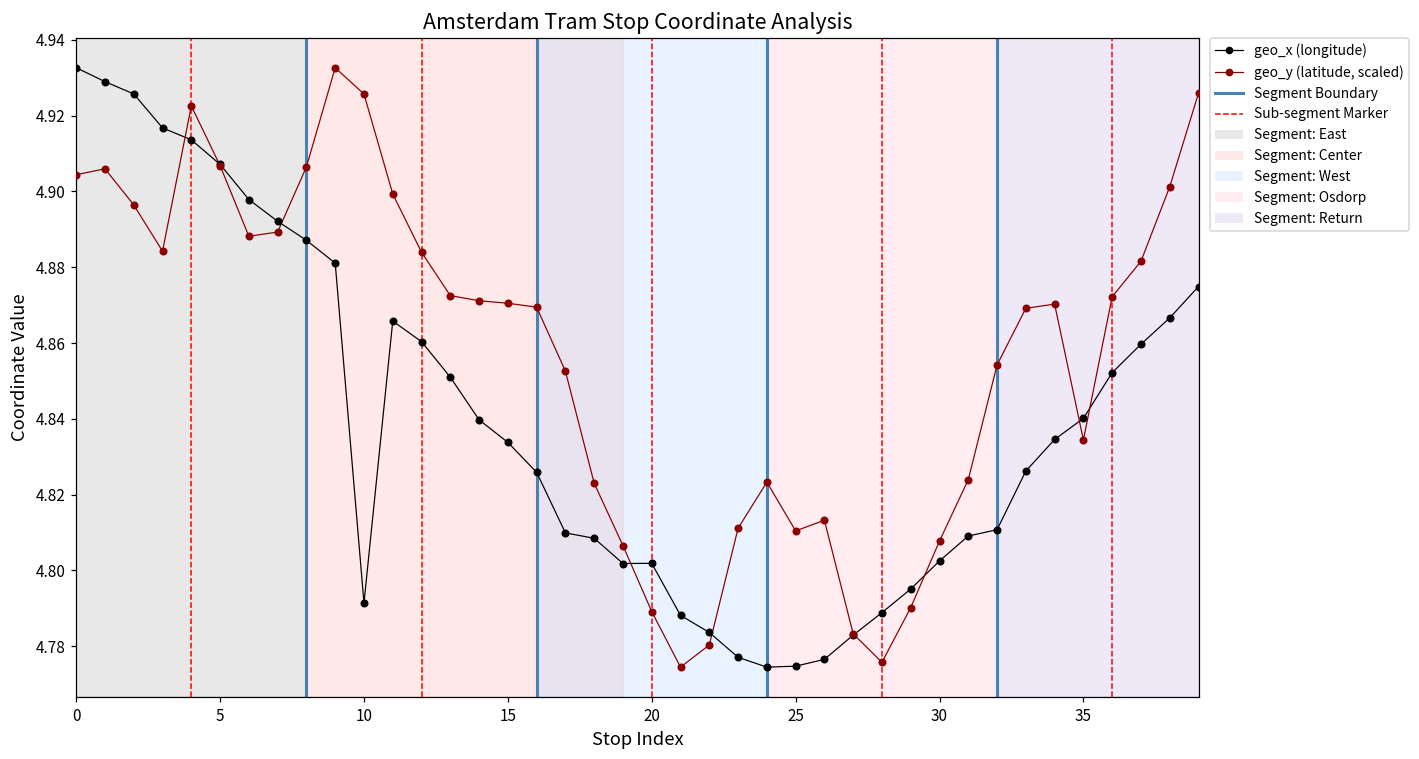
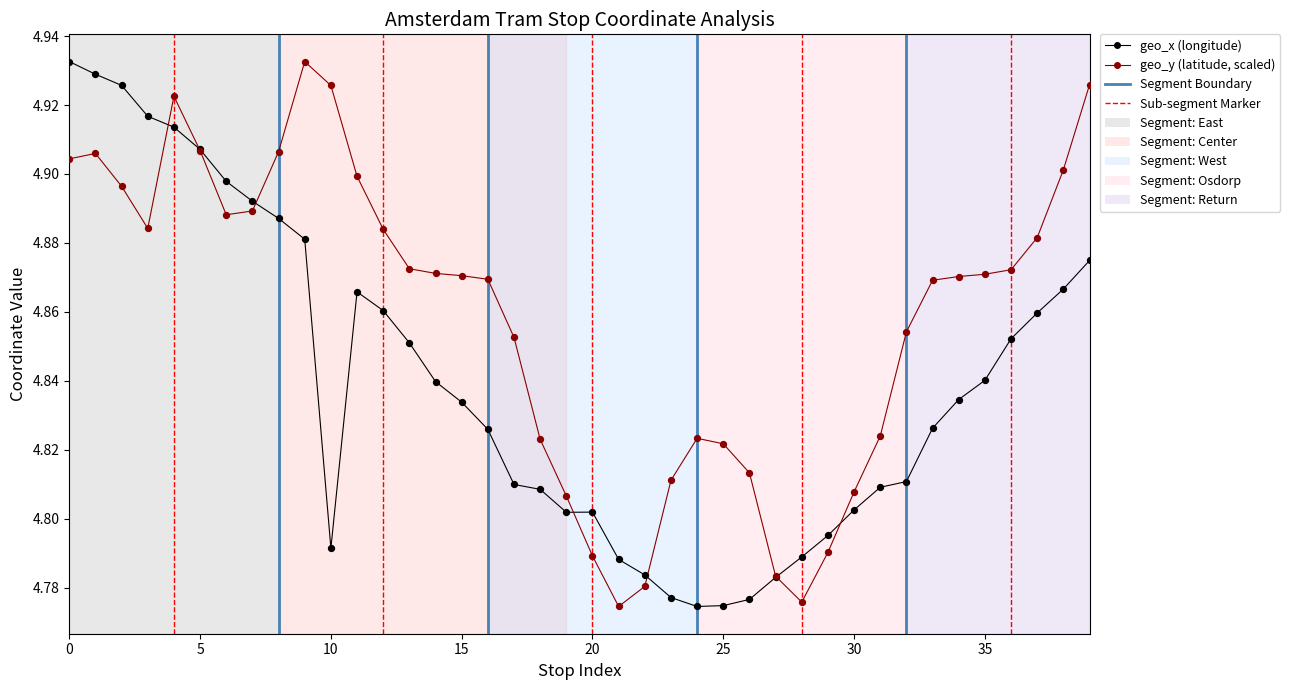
geo_y (latitude, scaled), 25: 4.810 -> 4.822
geo_y (latitude, scaled), 35: 4.834 -> 4.871
